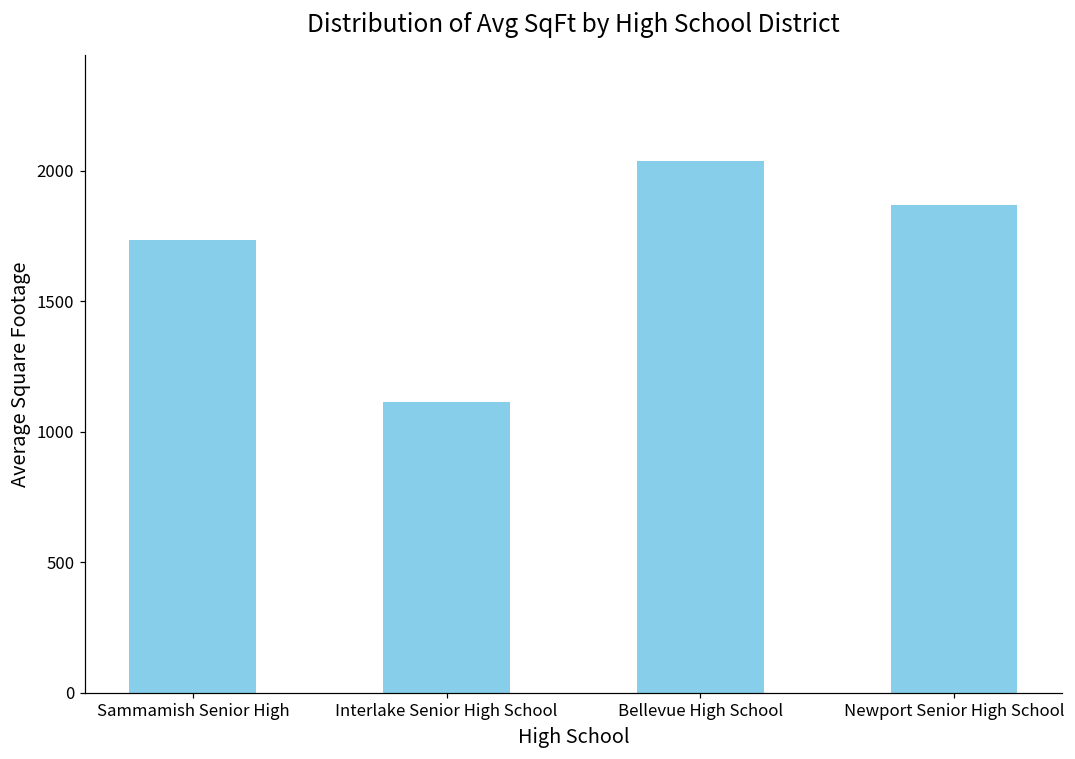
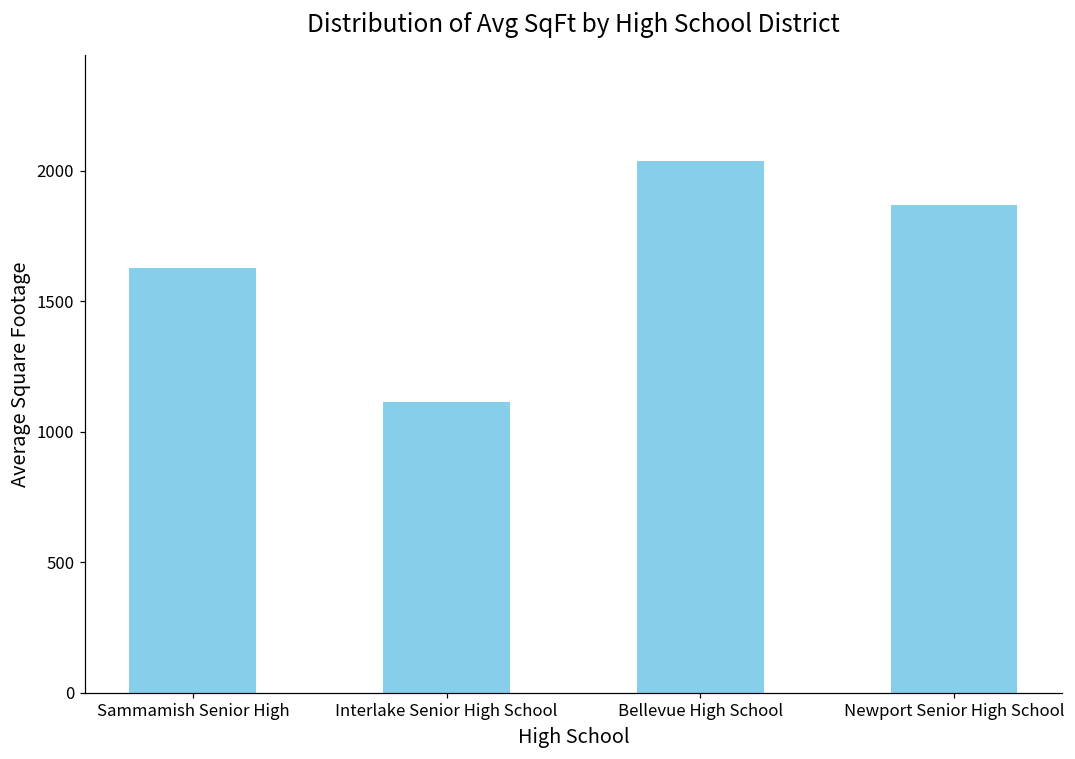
Sammamish Senior High: 1730 -> 1630
